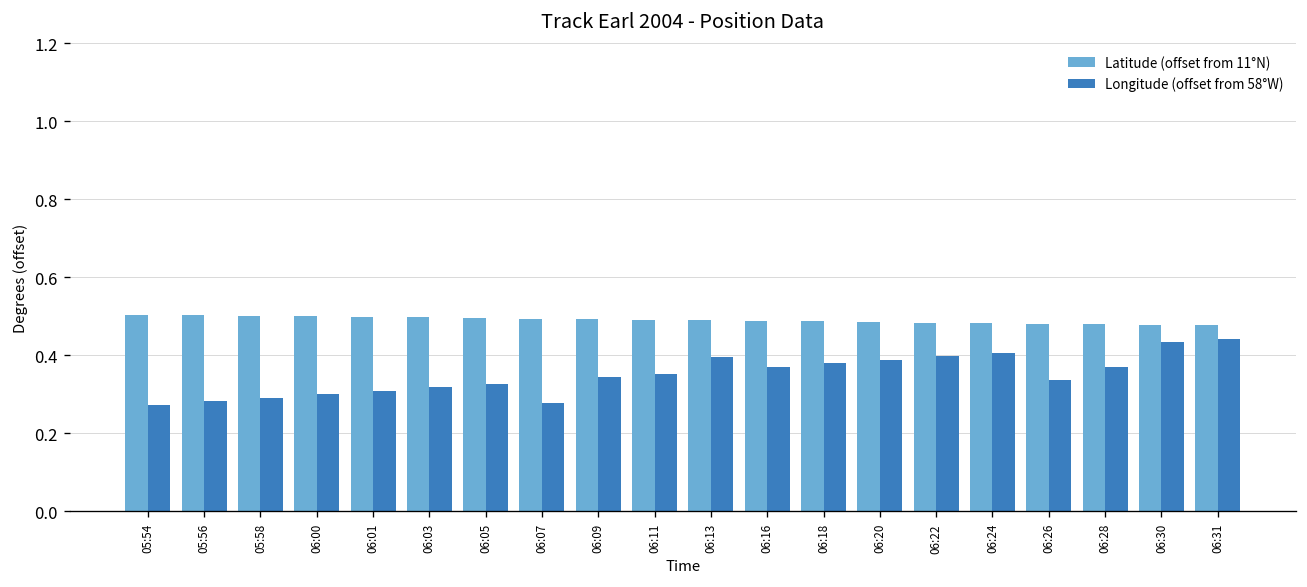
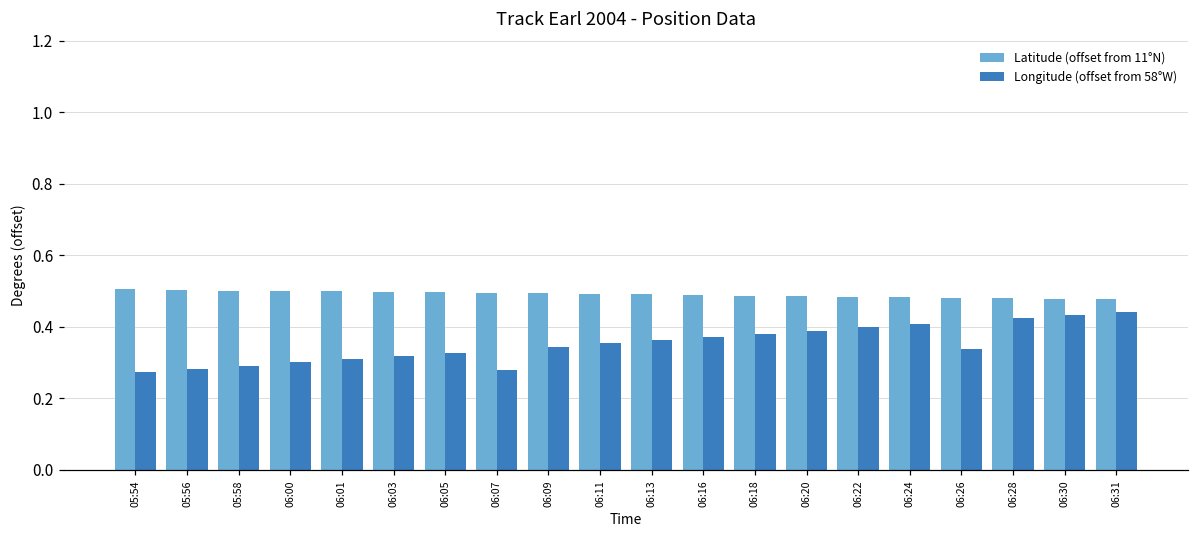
Longitude (offset from 58°W), 06:13: 0.40 -> 0.36
Longitude (offset from 58°W), 06:28: 0.37 -> 0.42
